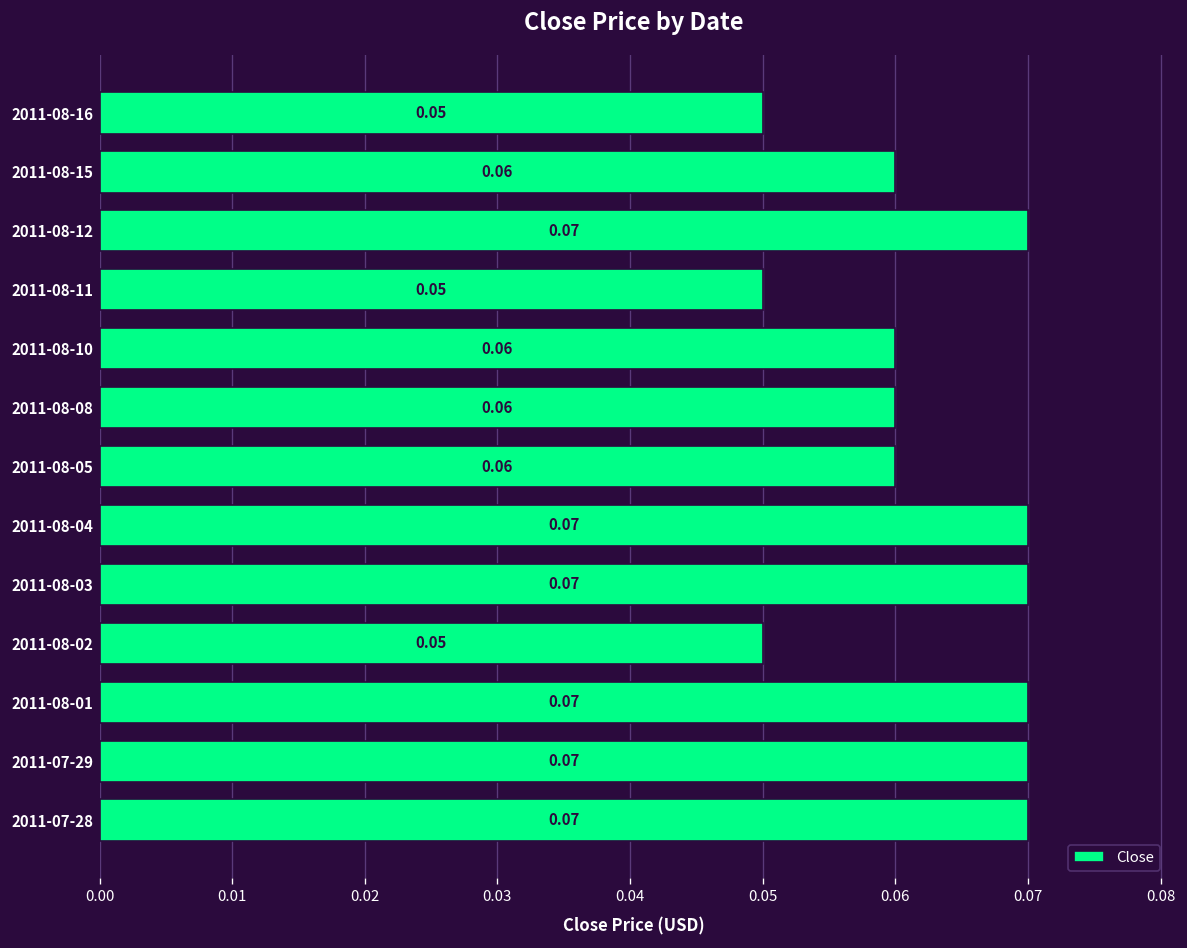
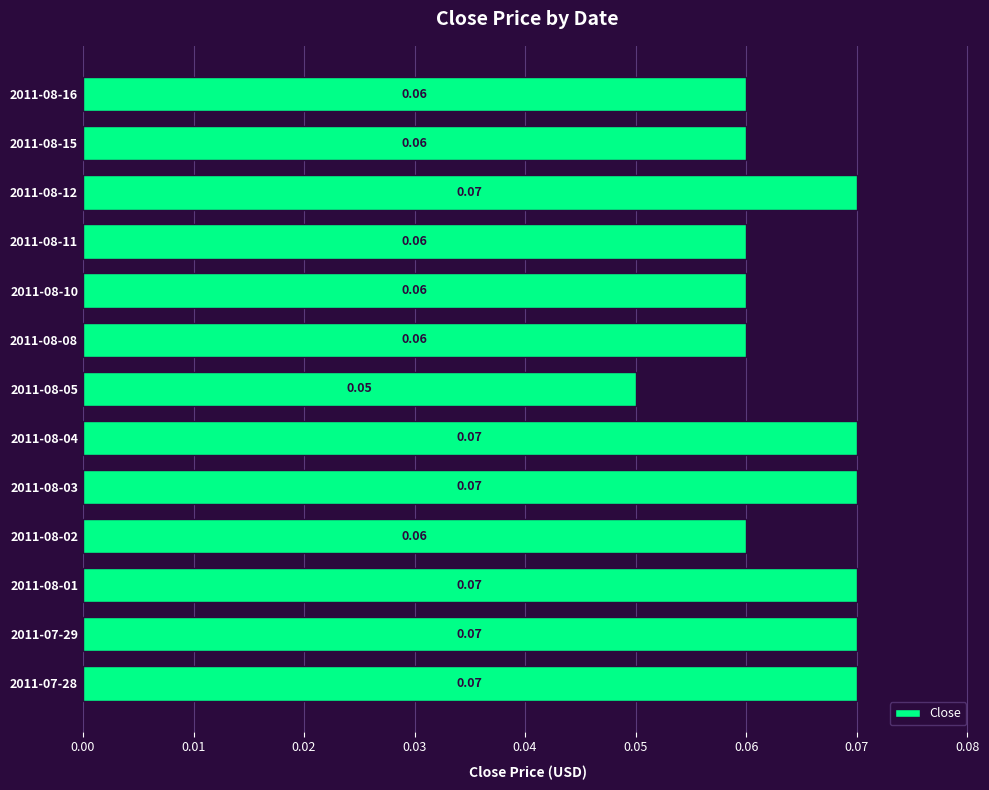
2011-08-16: 0.05 -> 0.06
2011-08-11: 0.05 -> 0.06
2011-08-05: 0.06 -> 0.05
2011-08-02: 0.05 -> 0.06
